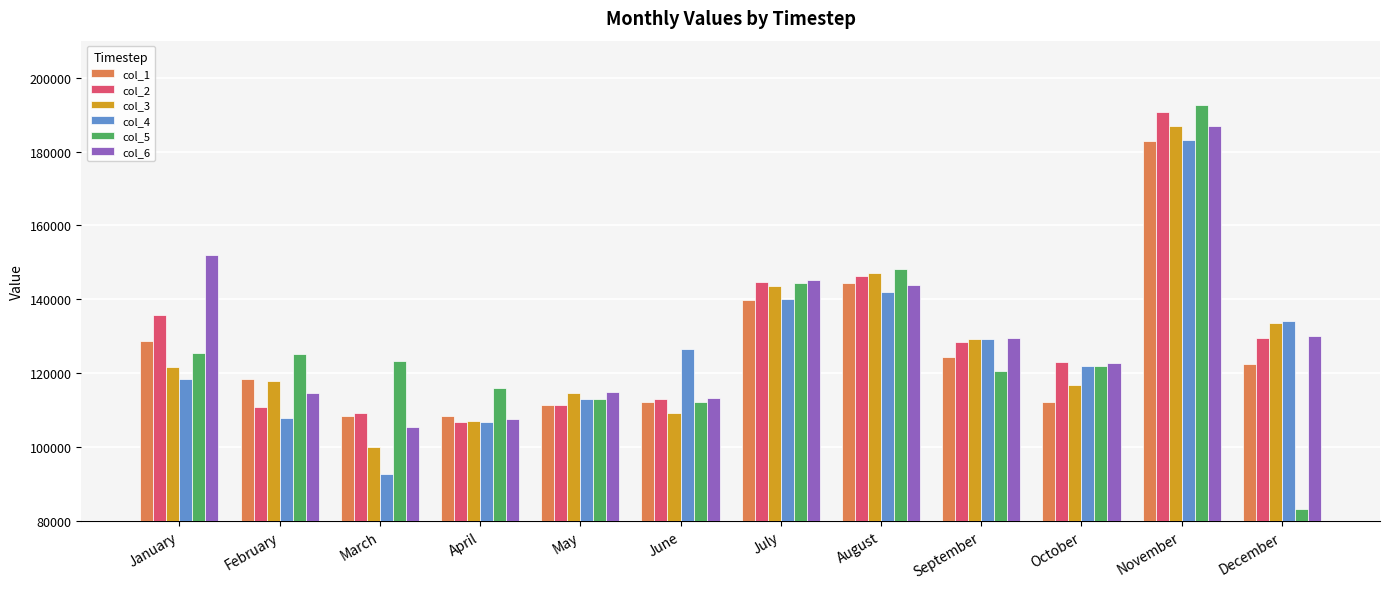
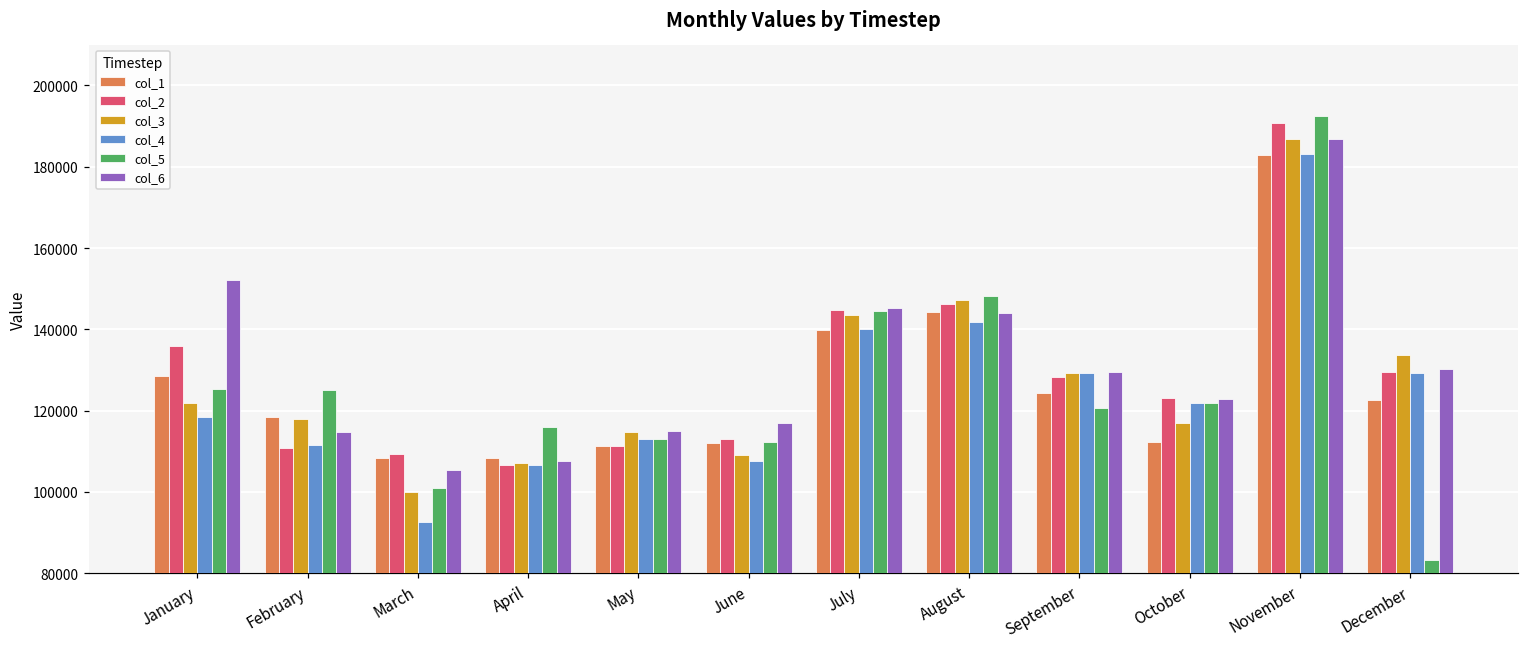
col_4, February: 108000 -> 111000
col_5, March: 123000 -> 101000
col_4, June: 127000 -> 108000
col_6, June: 113000 -> 117000
col_4, December: 134000 -> 129000
